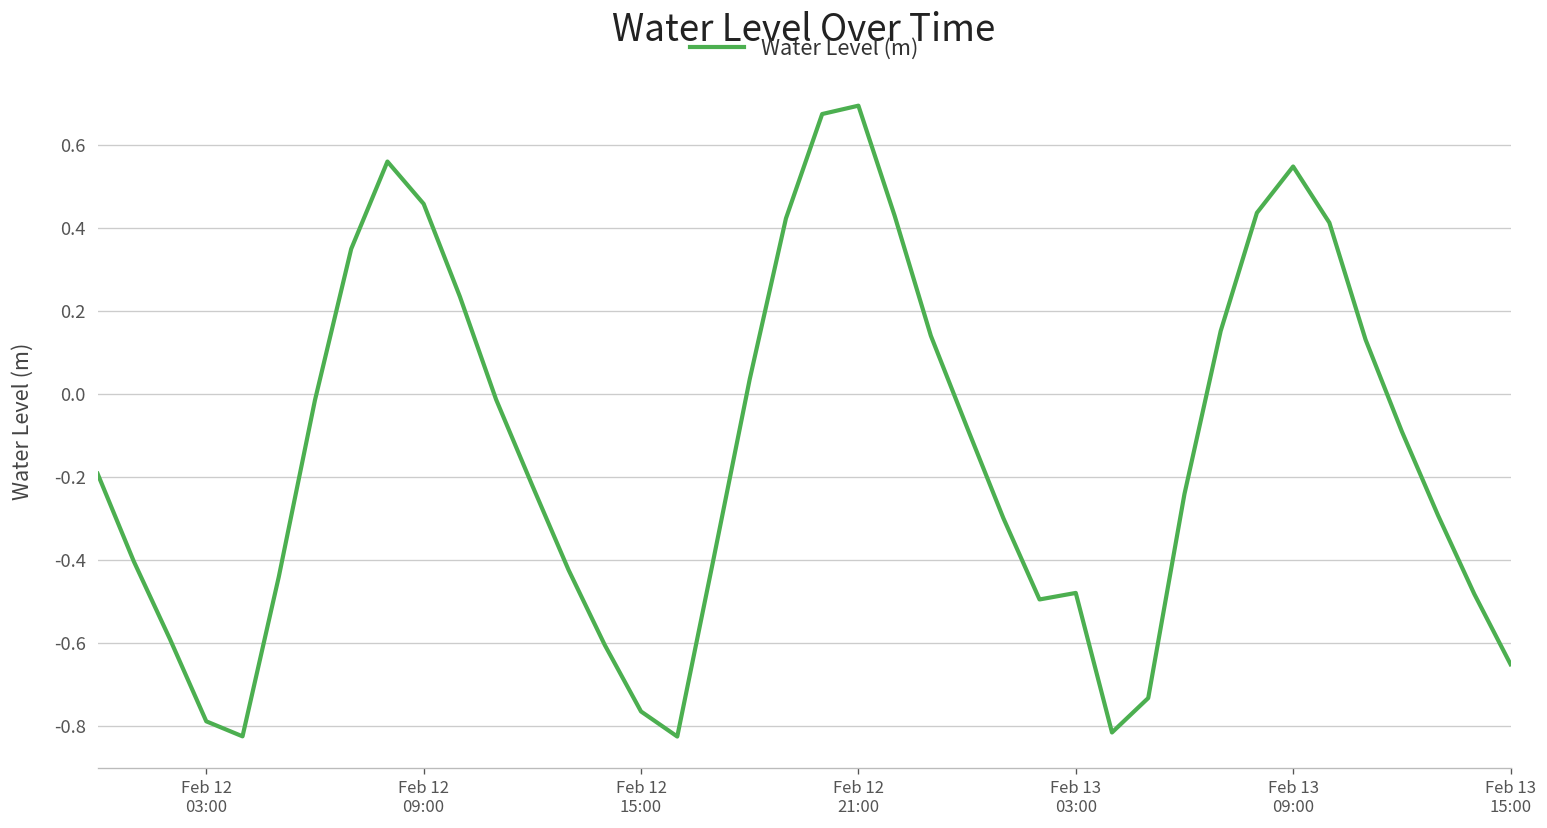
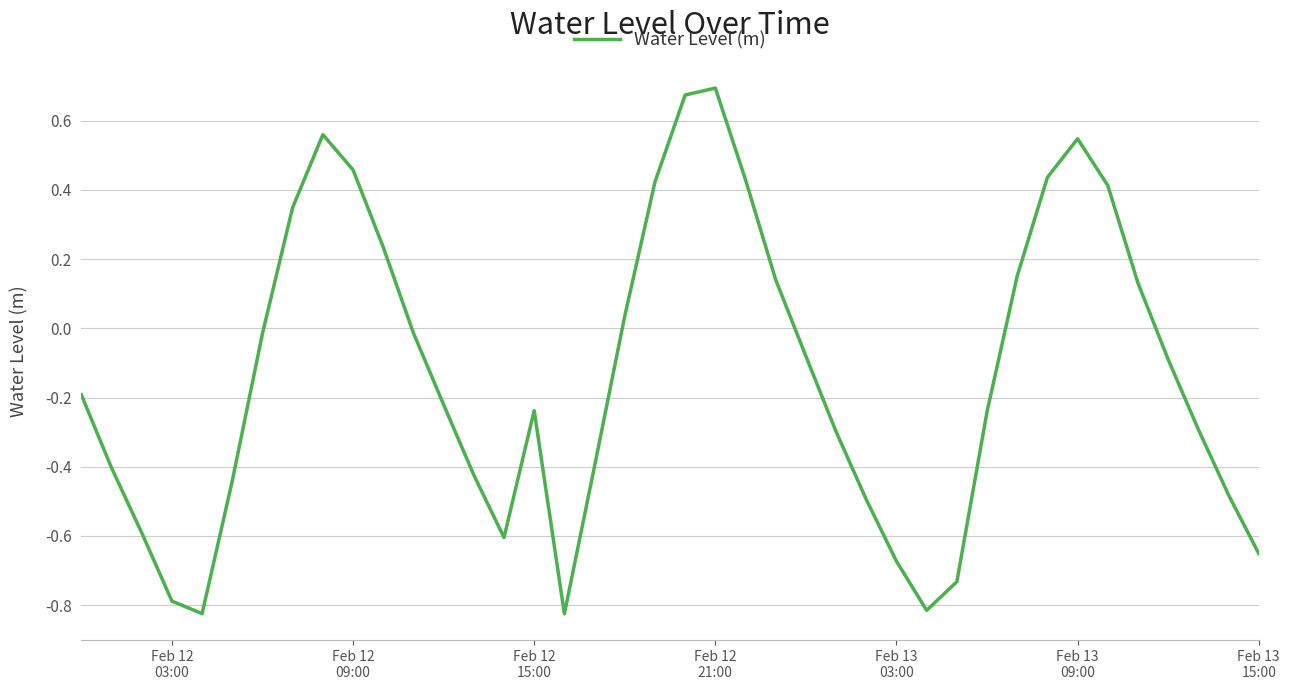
Feb 12 15:00: -0.76 -> -0.24
Feb 13 03:00: -0.48 -> -0.67
